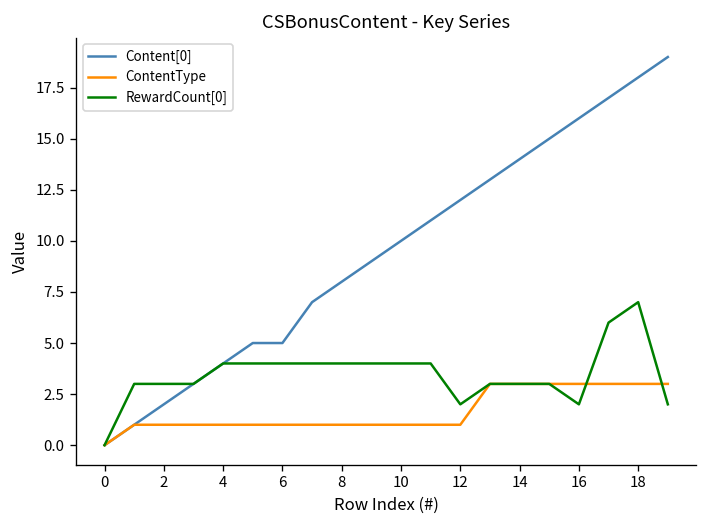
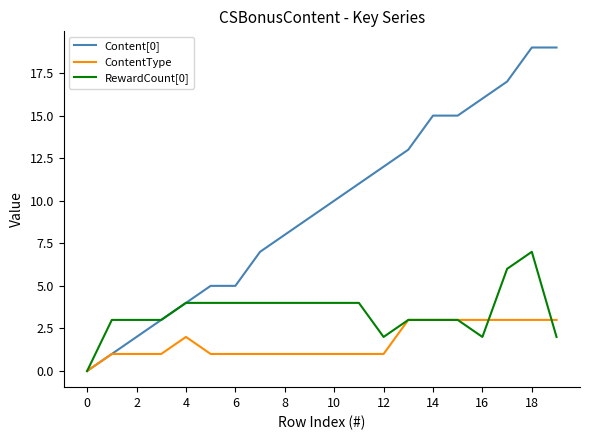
ContentType, 4: 1 -> 2
Content[0], 14: 14 -> 15
Content[0], 18: 18 -> 19
